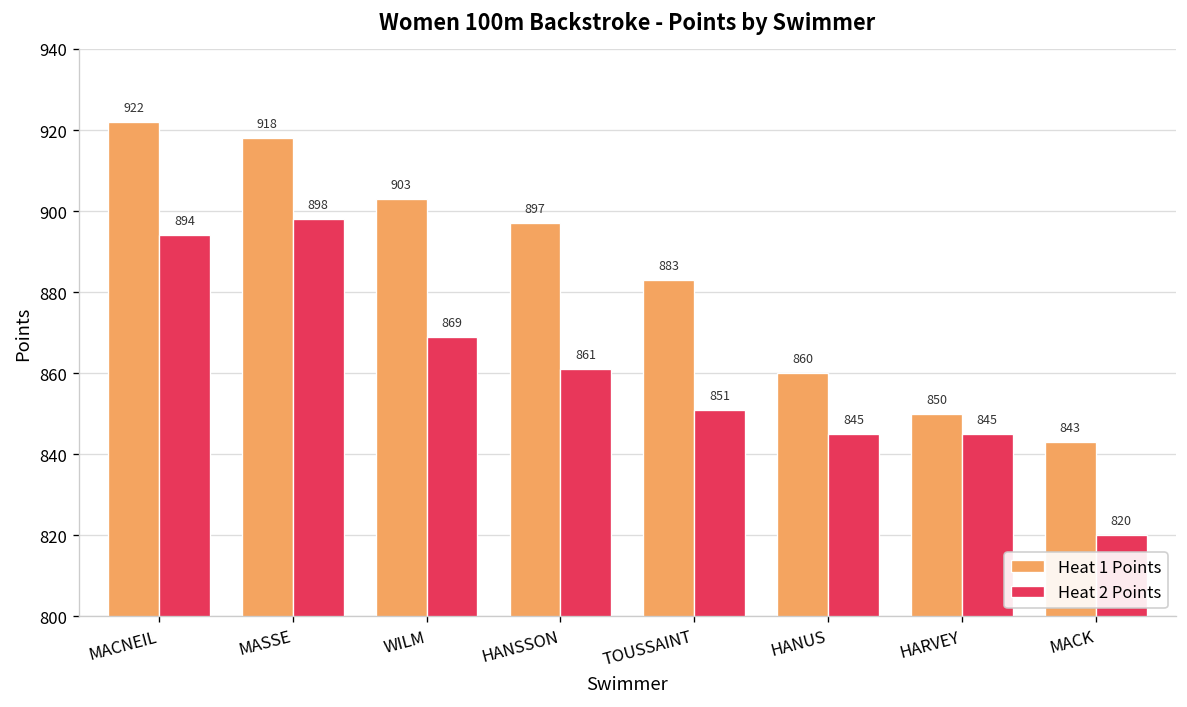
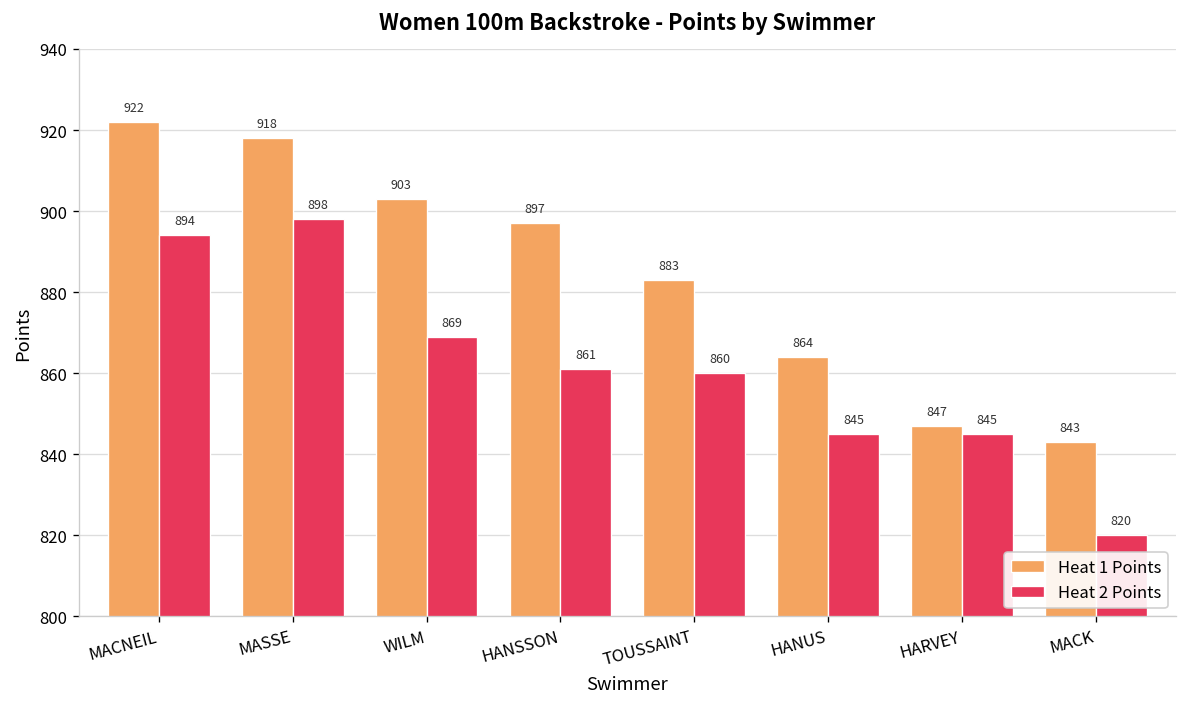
Heat 2 Points, TOUSSAINT: 851 -> 860
Heat 1 Points, HANUS: 860 -> 864
Heat 1 Points, HARVEY: 850 -> 847
